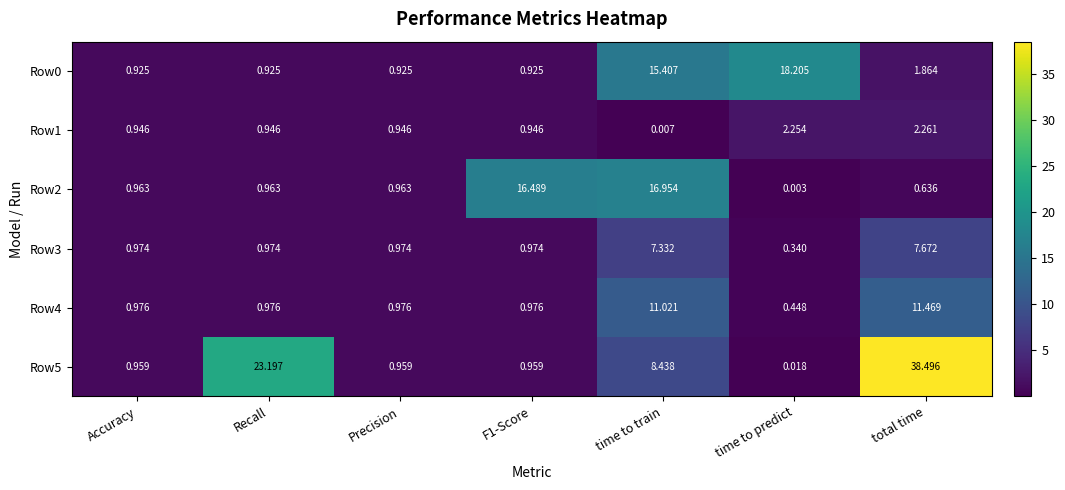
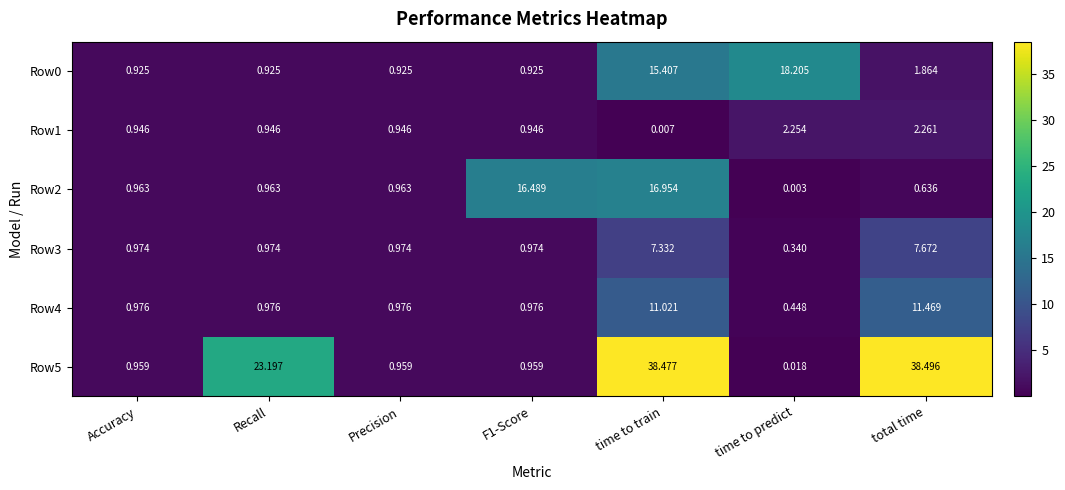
Row5, time to train: 8.438 -> 38.477
